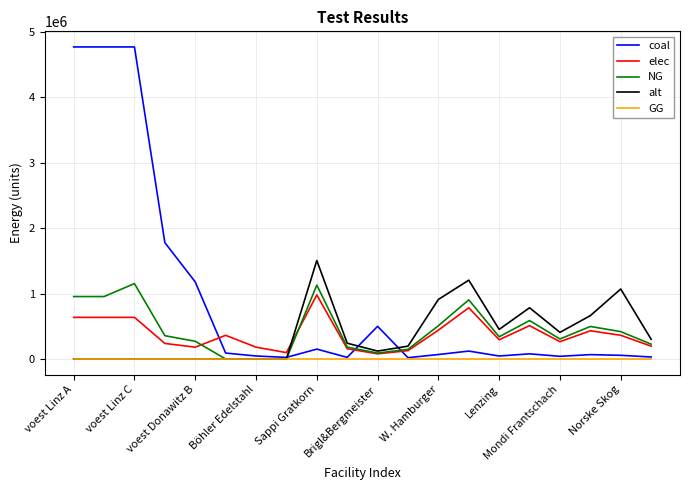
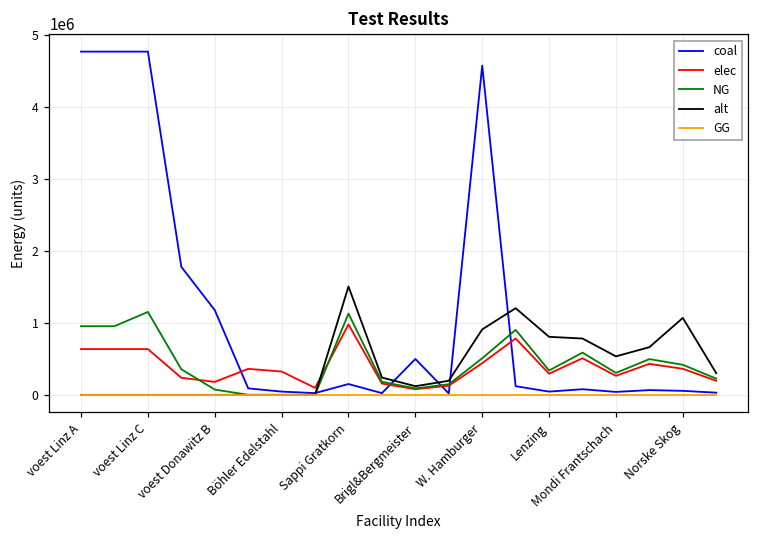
NG, voest Donawitz B: 300000 -> 100000
elec, Böhler Edelstahl: 200000 -> 300000
coal, W. Hamburger: 100000 -> 4600000
alt, Lenzing: 500000 -> 800000
alt, Mondi Frantschach: 400000 -> 500000
